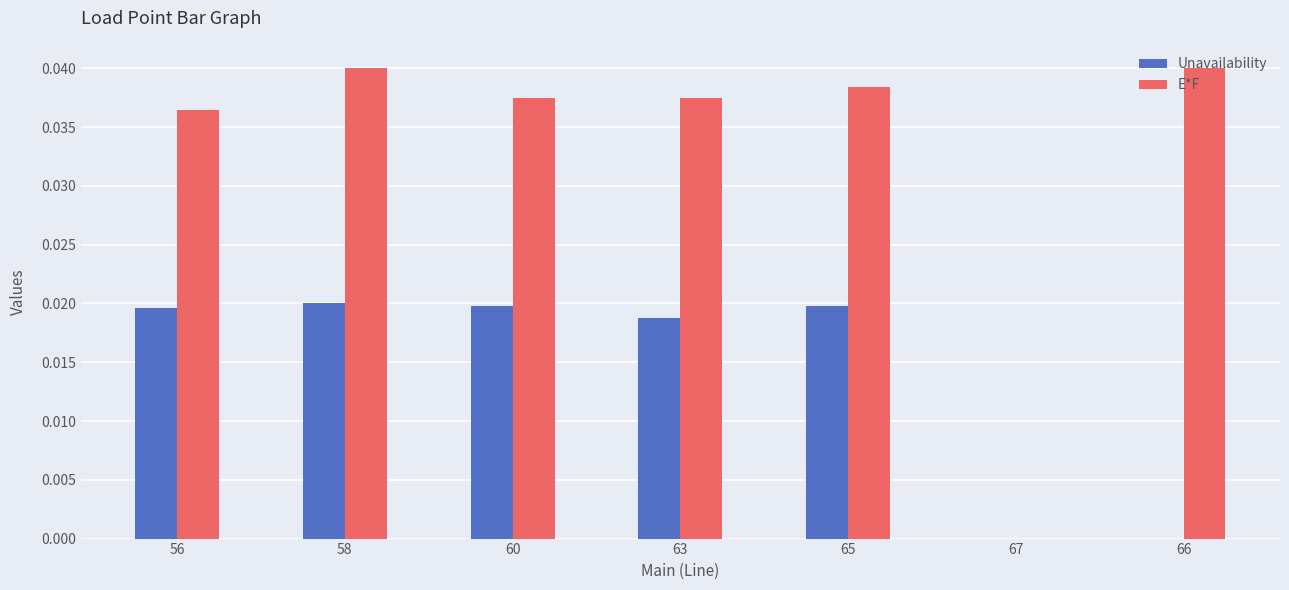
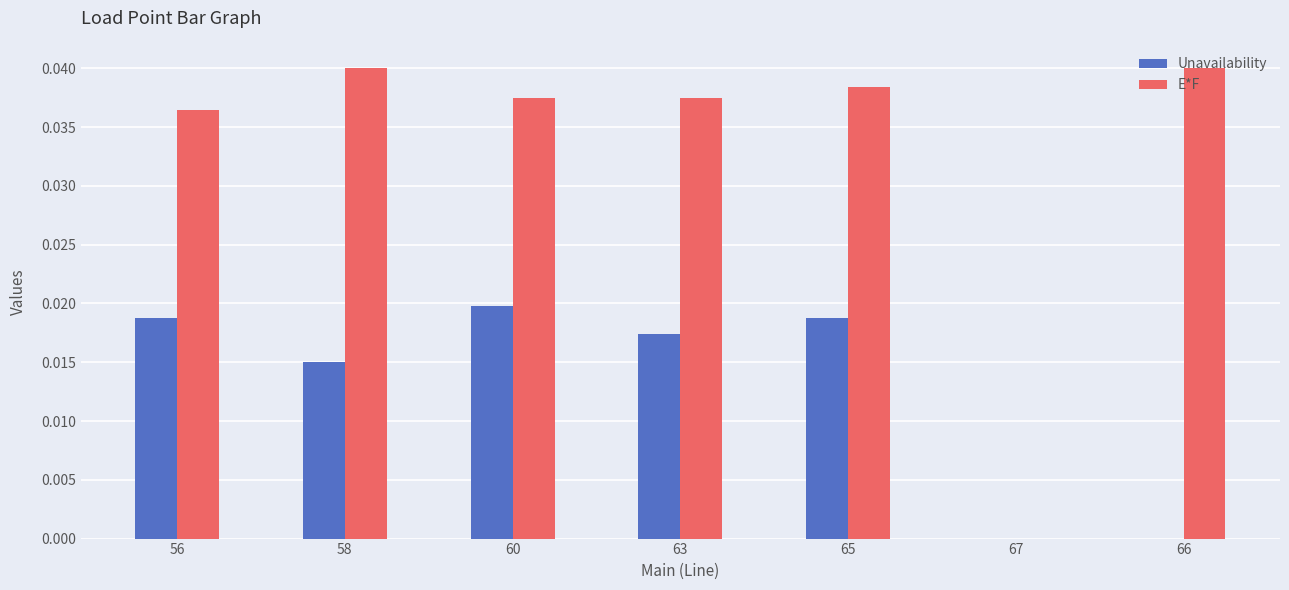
Unavailability, 56: 0.0197 -> 0.0188
Unavailability, 58: 0.020 -> 0.015
Unavailability, 63: 0.0188 -> 0.0174
Unavailability, 65: 0.0198 -> 0.0188
